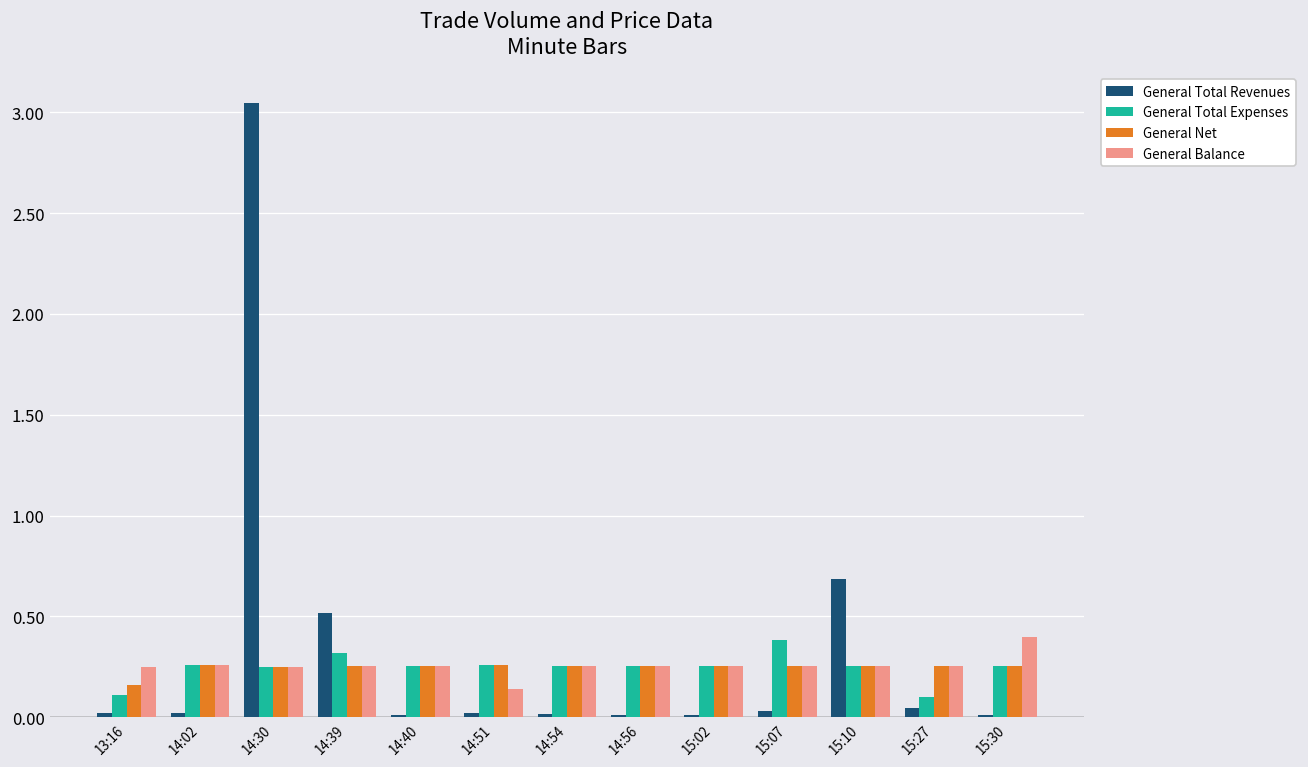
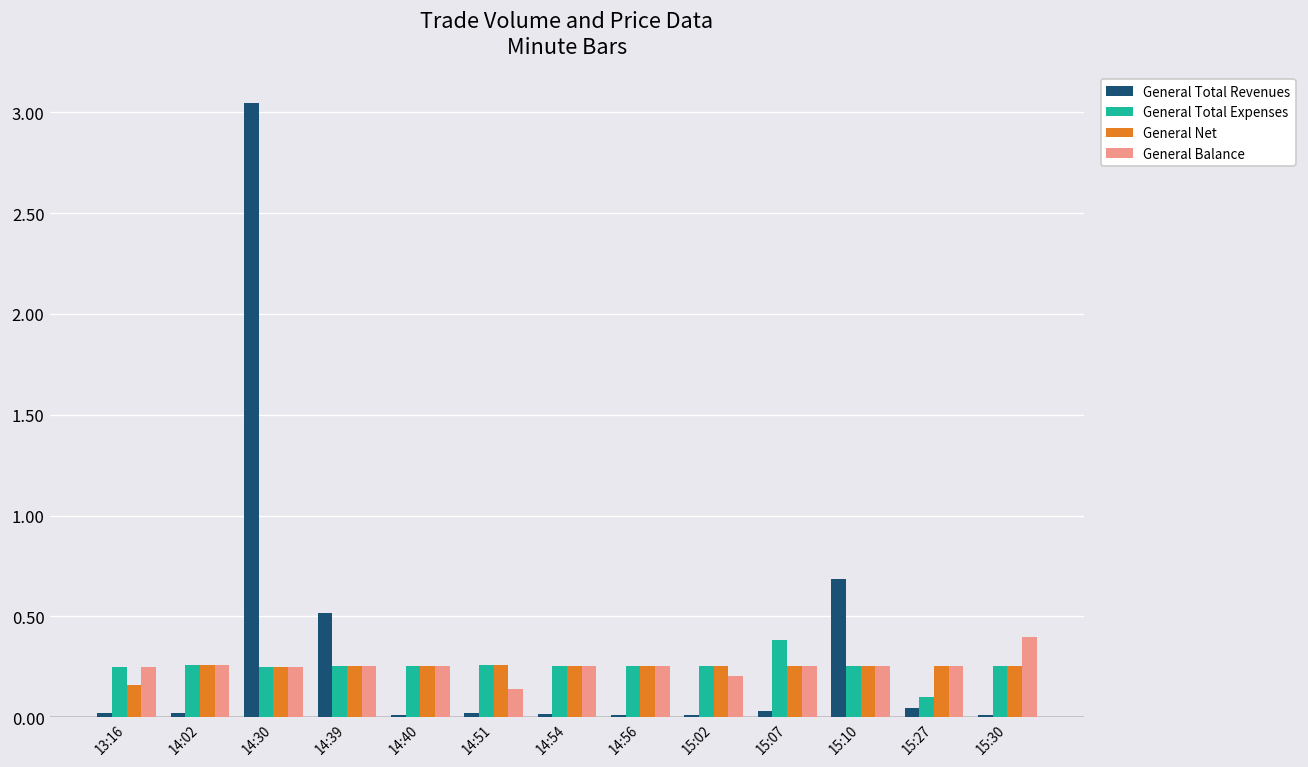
General Total Expenses, 13:16: 0.11 -> 0.25
General Total Expenses, 14:39: 0.32 -> 0.25
General Balance, 15:02: 0.25 -> 0.20
